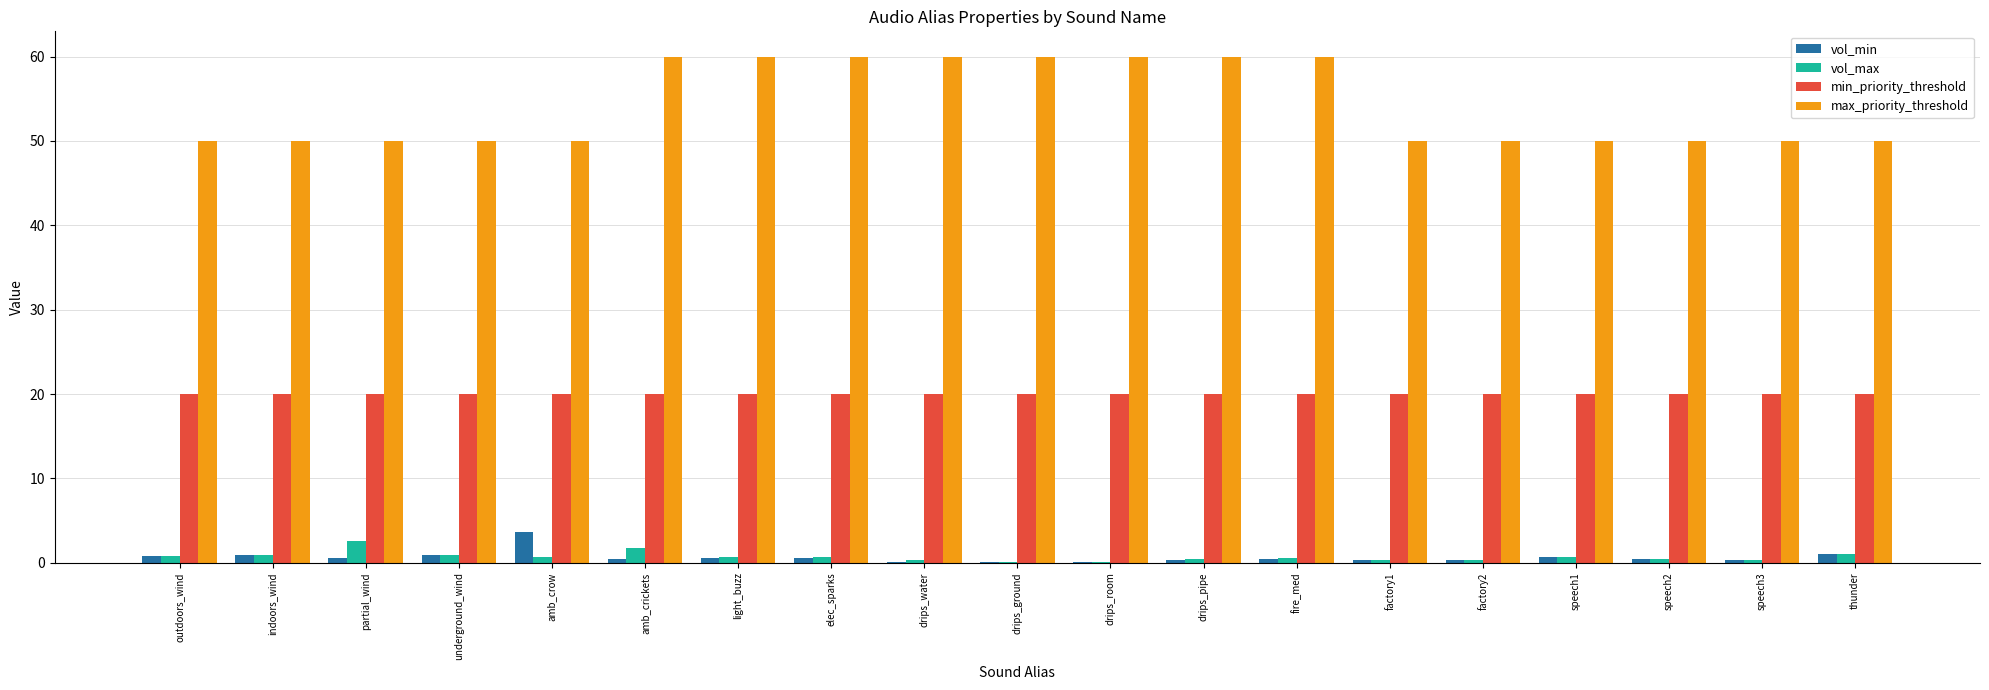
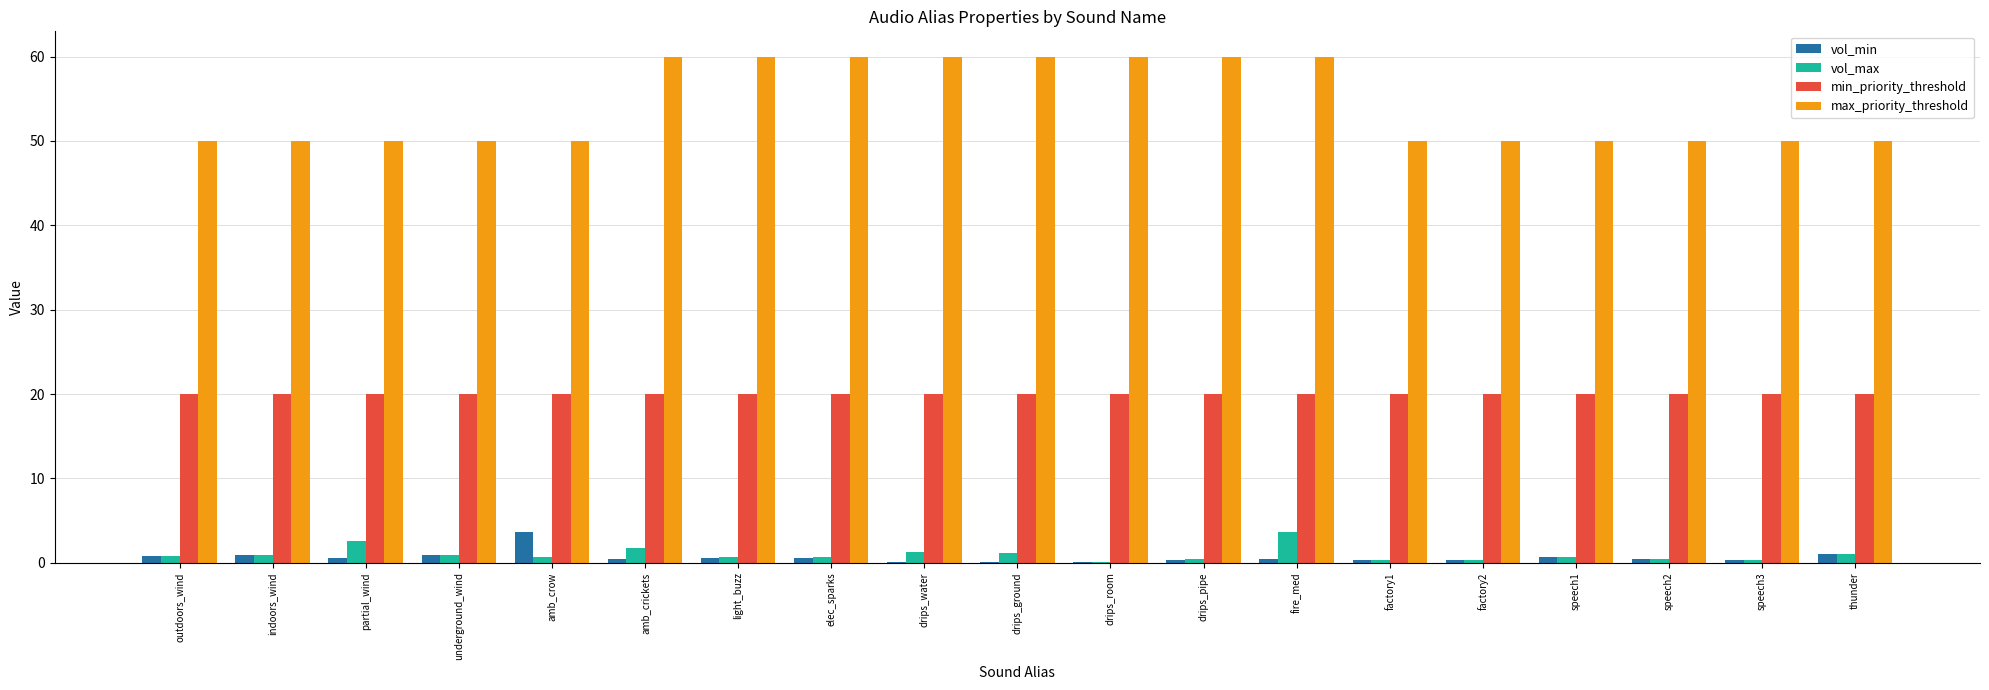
vol_max, drips_water: 0 -> 1
vol_max, drips_ground: 0 -> 1
vol_max, fire_med: 1 -> 4
